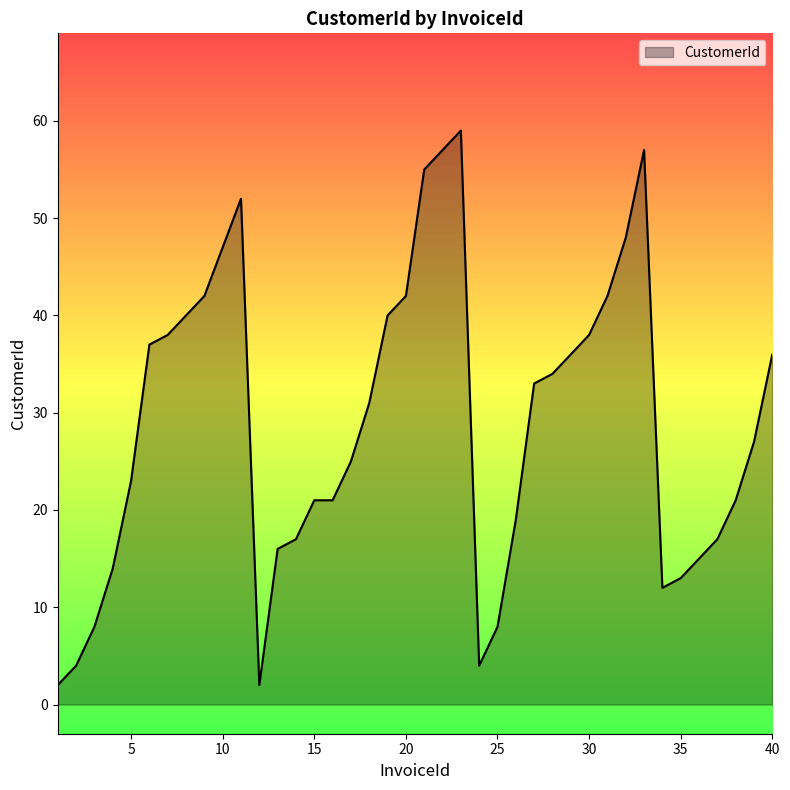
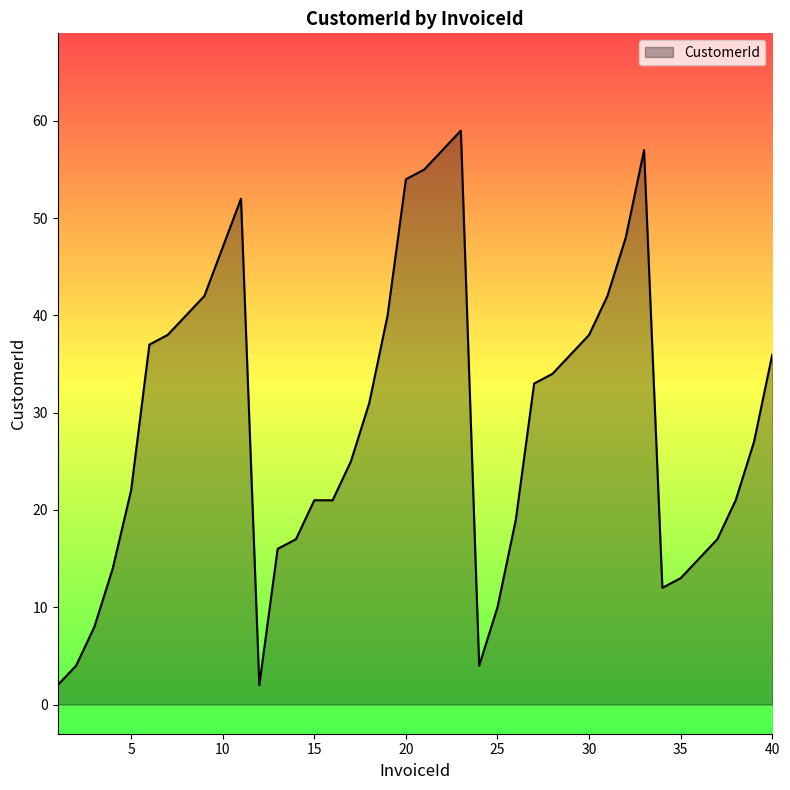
5: 23 -> 22
20: 42 -> 54
25: 8 -> 10
